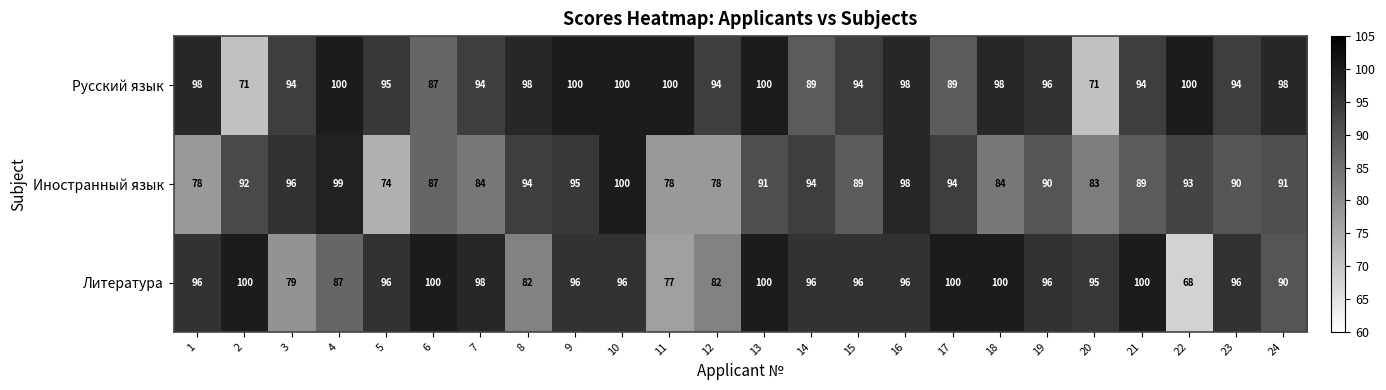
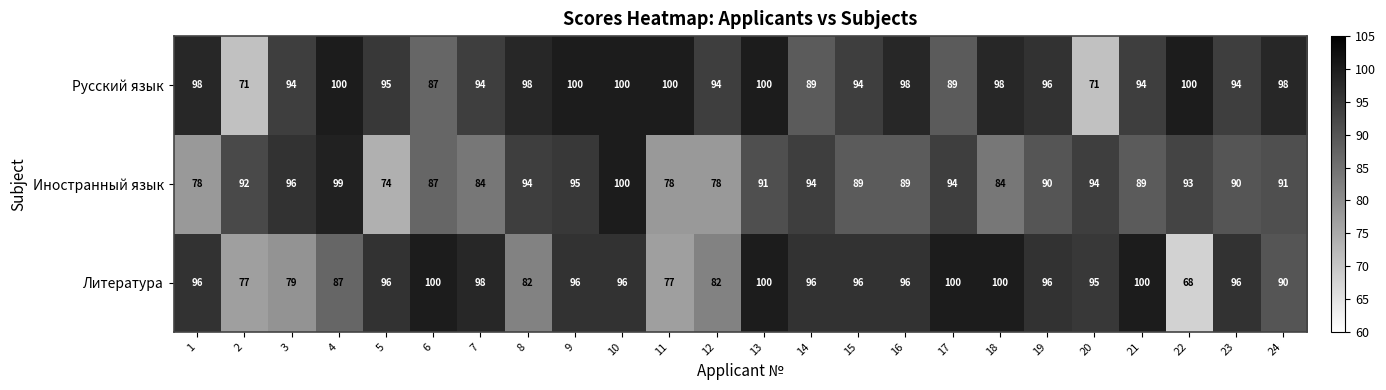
Иностранный язык, 16: 98 -> 89
Иностранный язык, 20: 83 -> 94
Литература, 2: 100 -> 77
